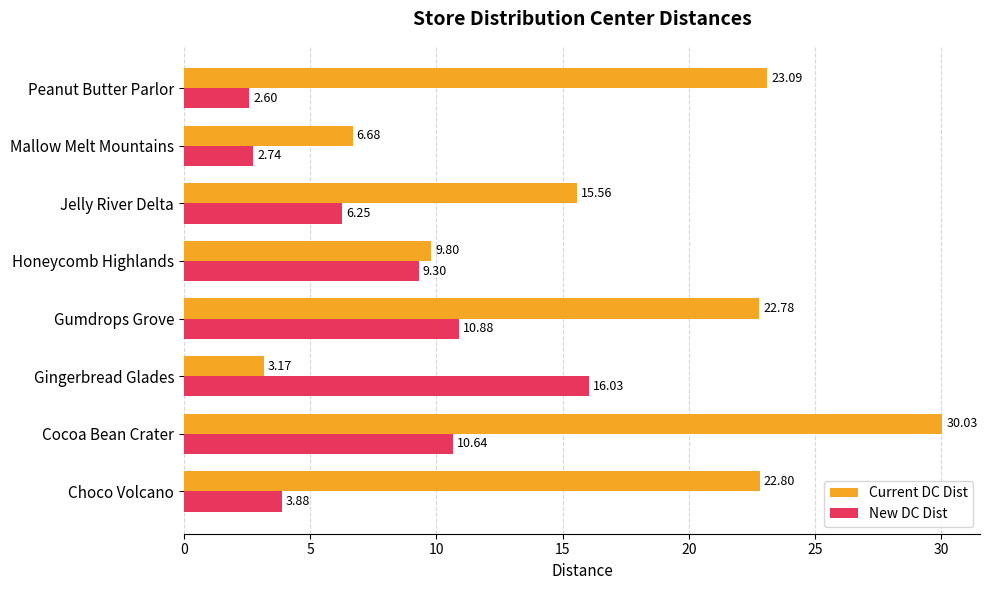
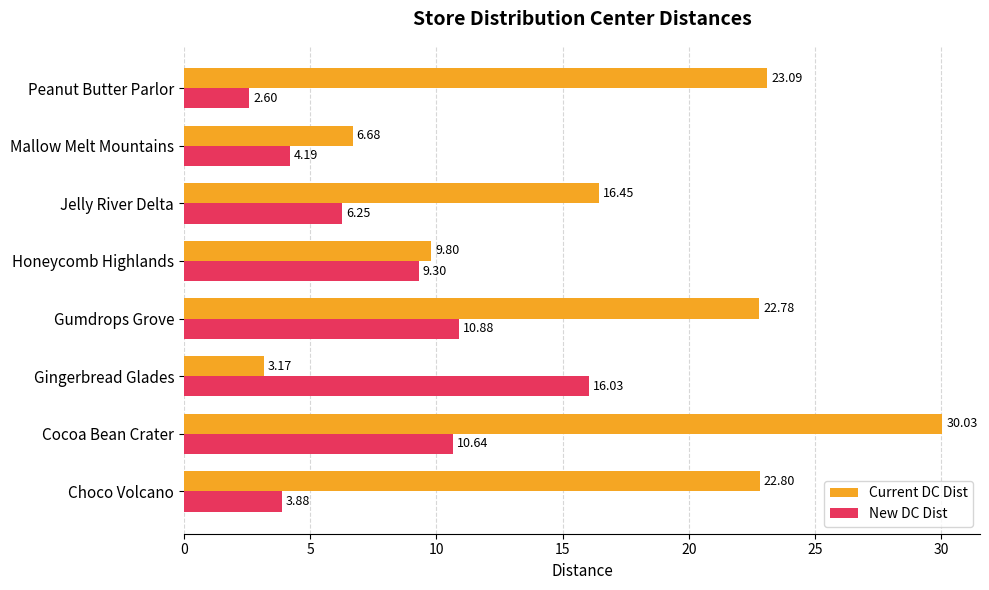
New DC Dist, Mallow Melt Mountains: 2.74 -> 4.19
Current DC Dist, Jelly River Delta: 15.56 -> 16.45
